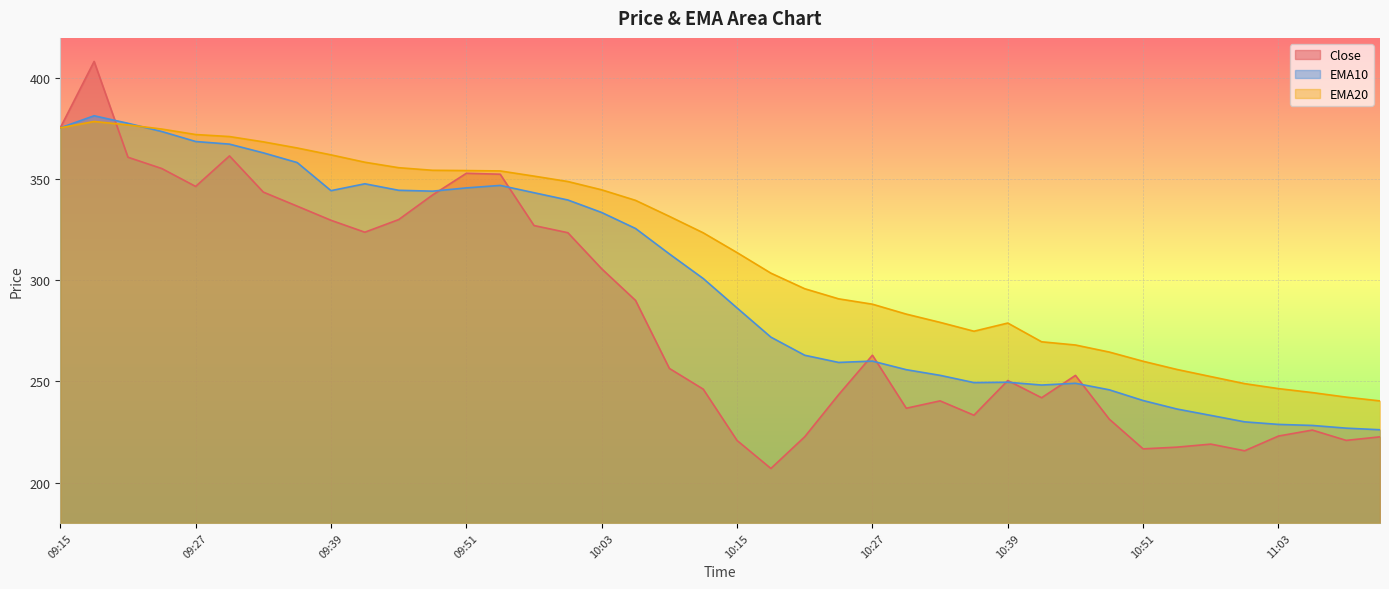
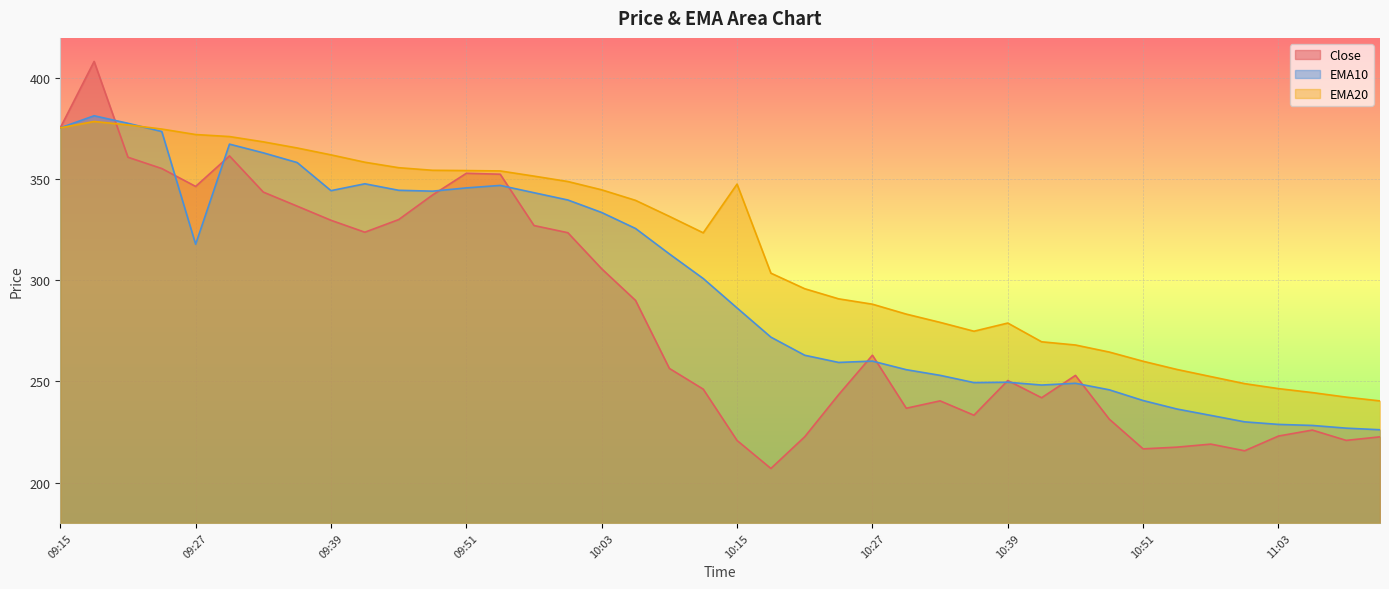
EMA10, 09:27: 369 -> 318
EMA20, 10:15: 314 -> 348
